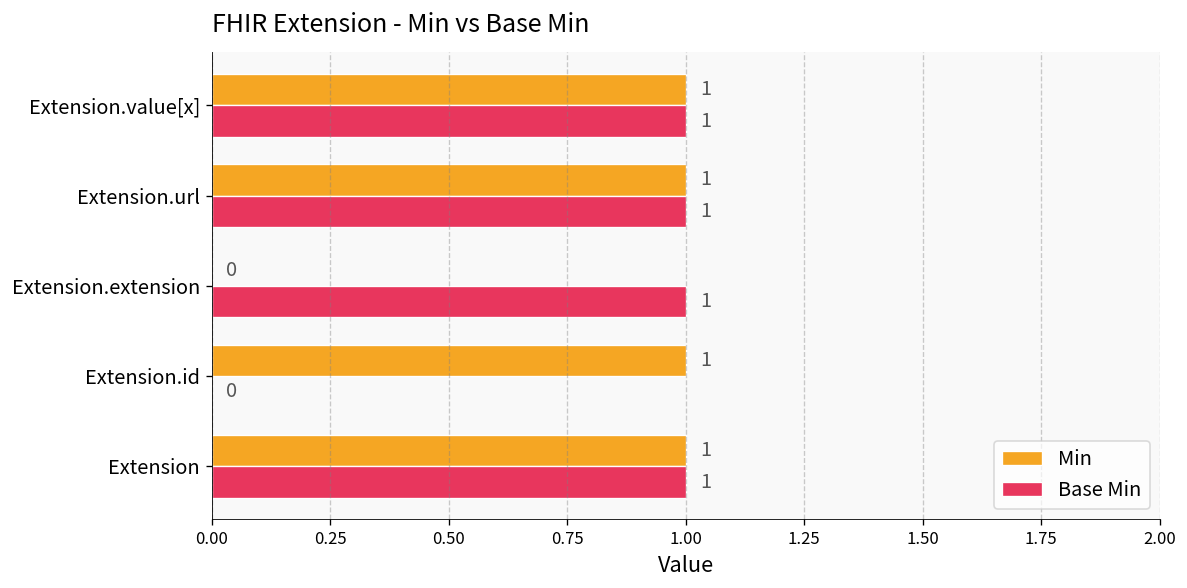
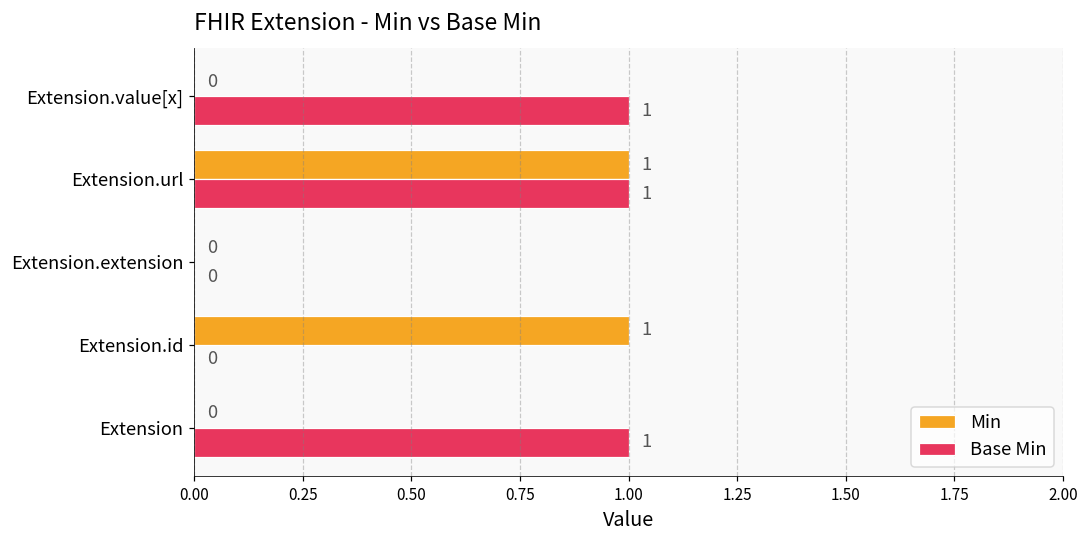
Min, Extension.value[x]: 1 -> 0
Base Min, Extension.extension: 1 -> 0
Min, Extension: 1 -> 0
